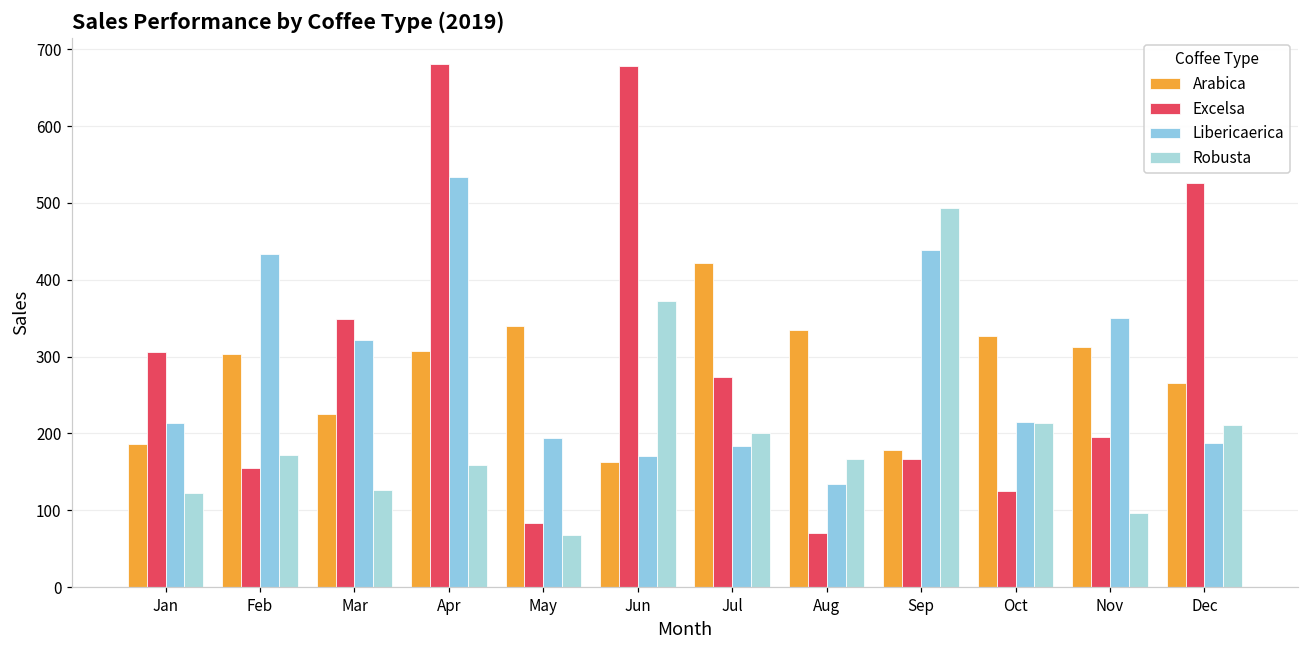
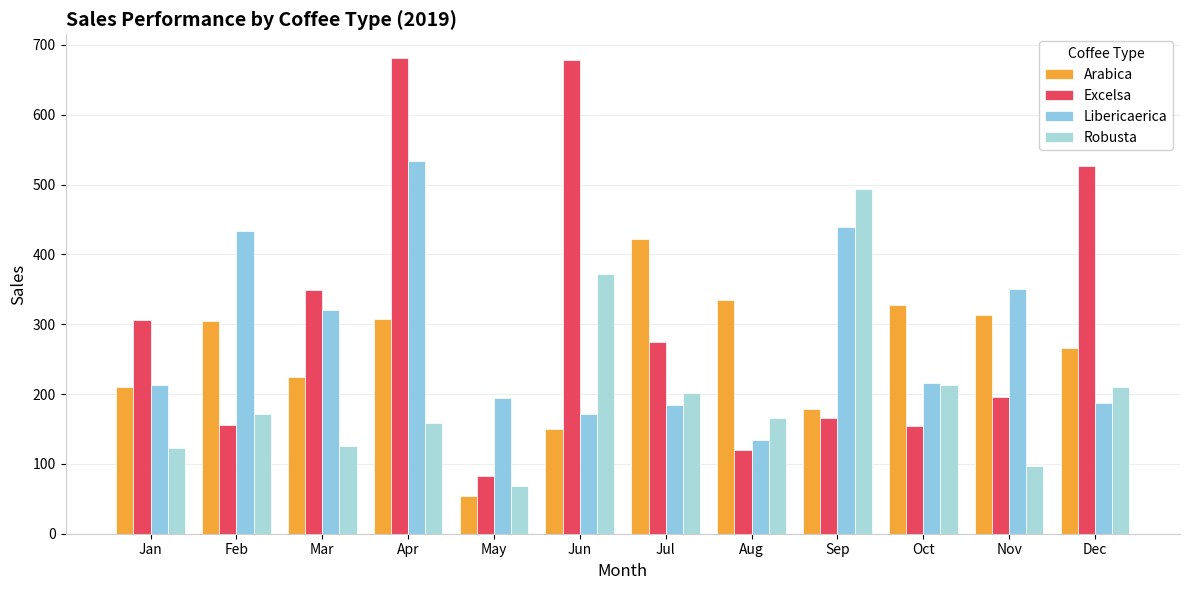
Arabica, Jan: 190 -> 210
Arabica, May: 340 -> 50
Arabica, Jun: 160 -> 150
Excelsa, Aug: 70 -> 120
Excelsa, Oct: 120 -> 150
